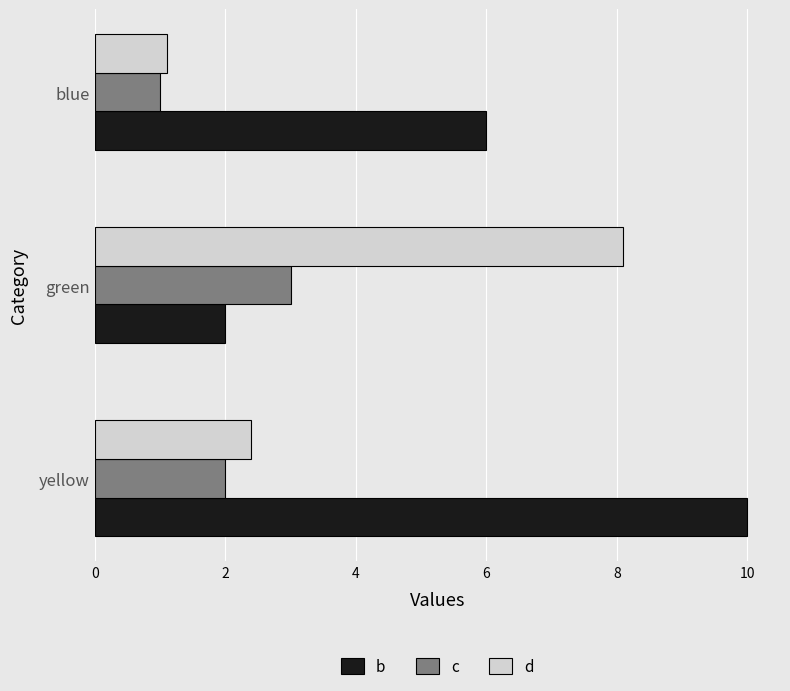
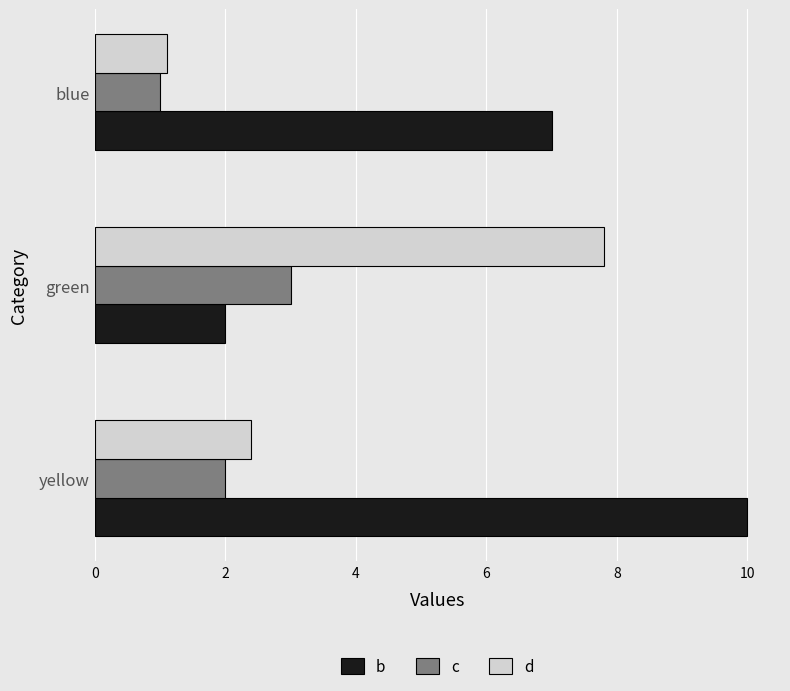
b, blue: 6 -> 7
d, green: 8.1 -> 7.8
